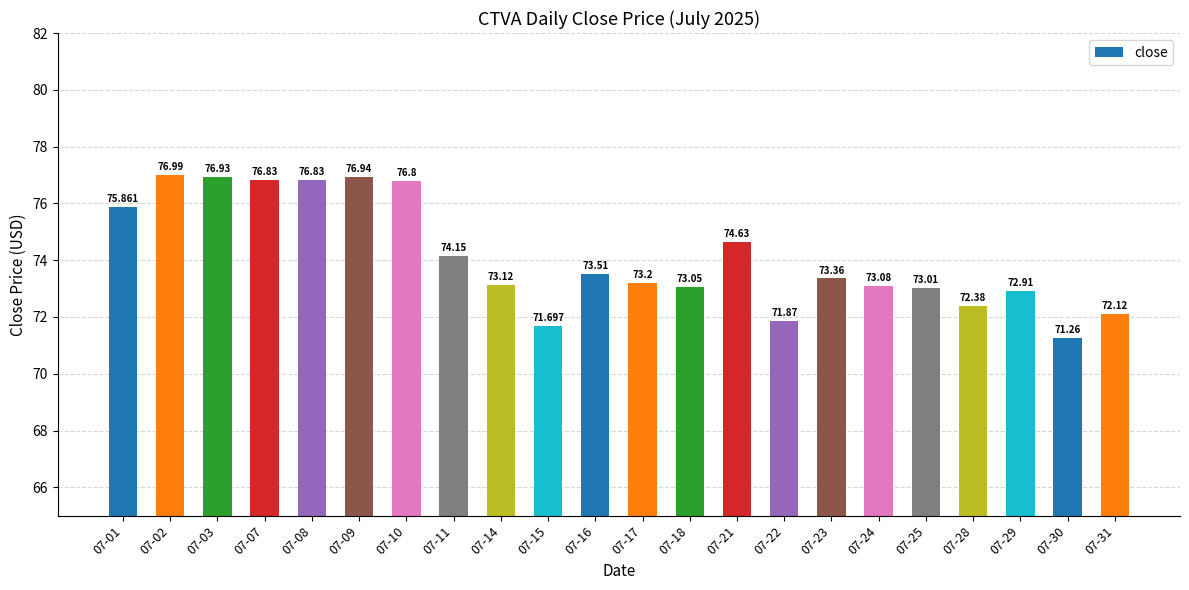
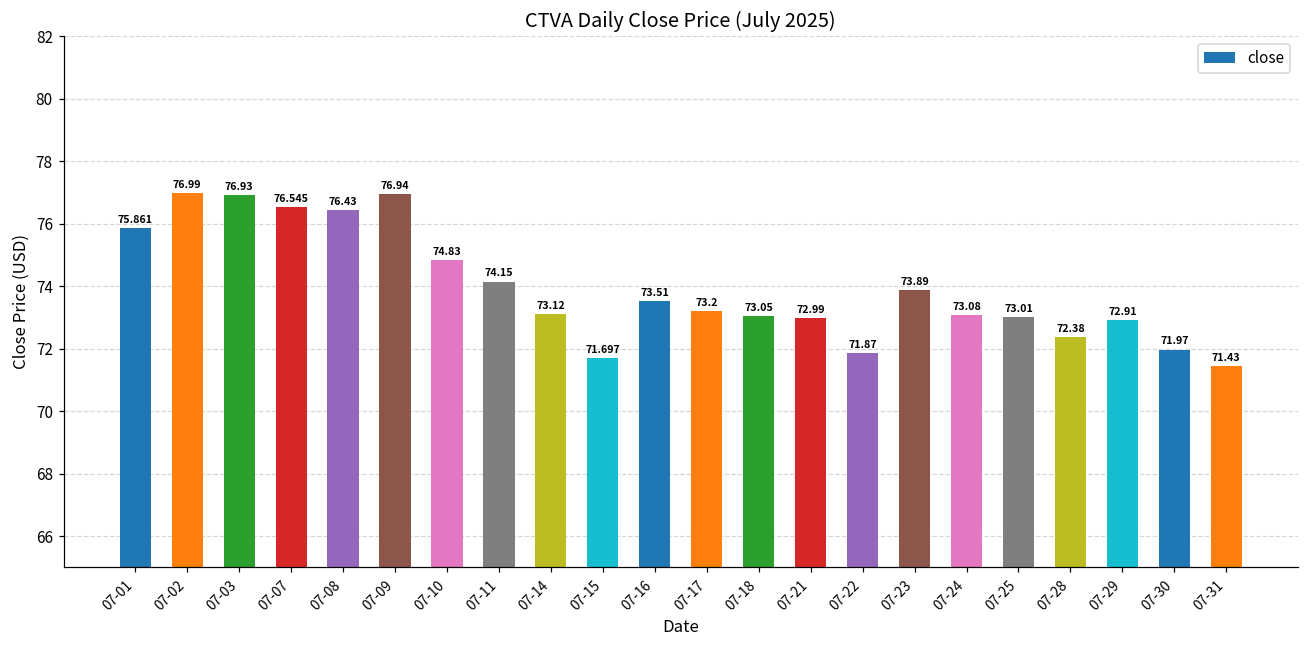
07-07: 76.83 -> 76.545
07-08: 76.83 -> 76.43
07-10: 76.8 -> 74.83
07-21: 74.63 -> 72.99
07-23: 73.36 -> 73.89
07-30: 71.26 -> 71.97
07-31: 72.12 -> 71.43
